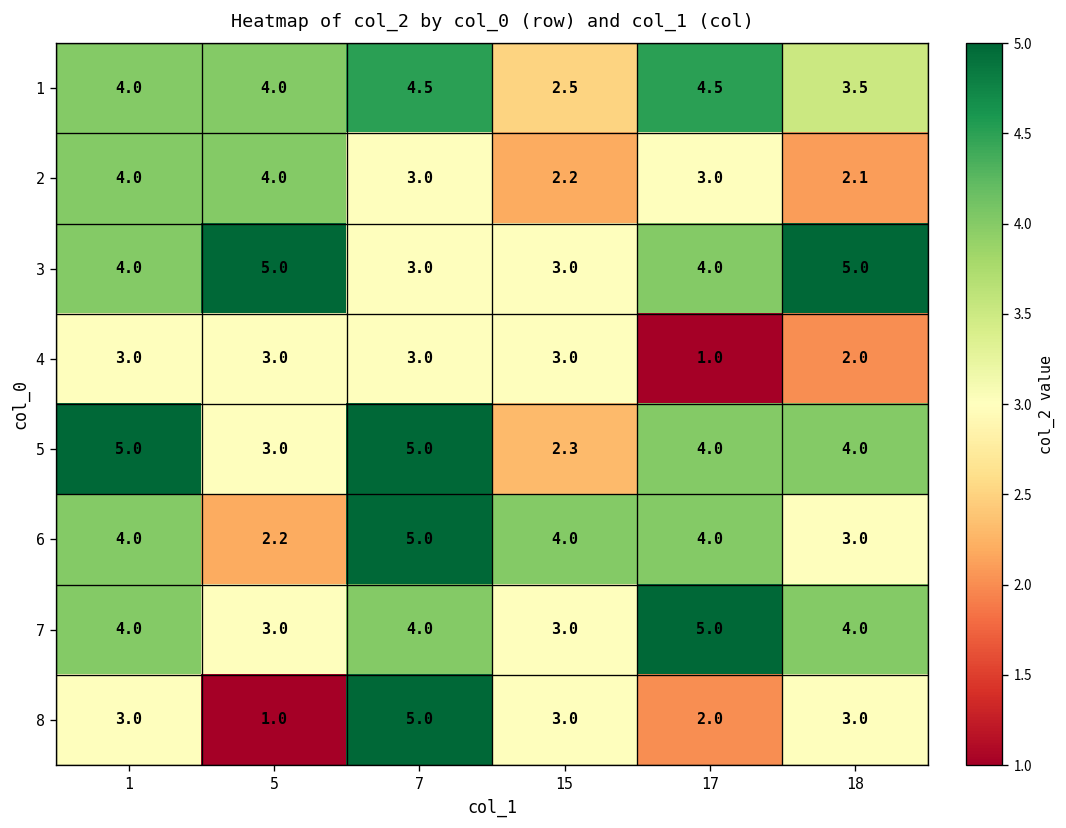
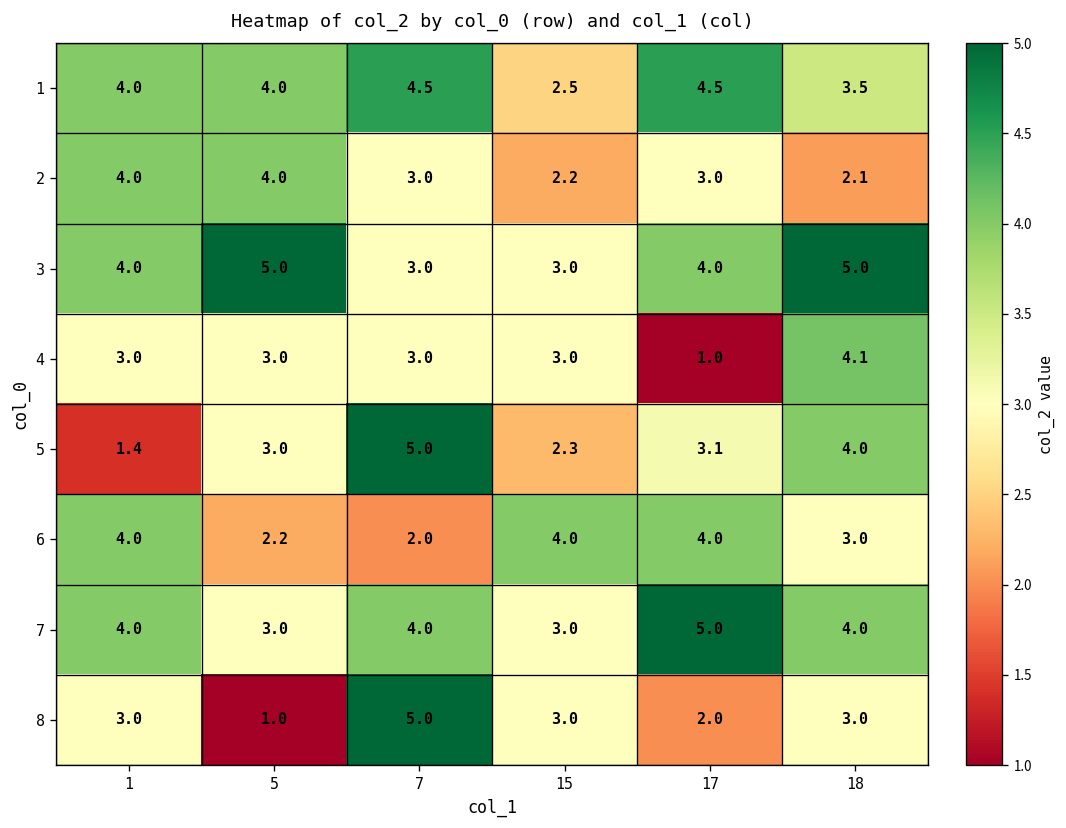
4, 18: 2.0 -> 4.1
5, 1: 5.0 -> 1.4
5, 17: 4.0 -> 3.1
6, 7: 5.0 -> 2.0
